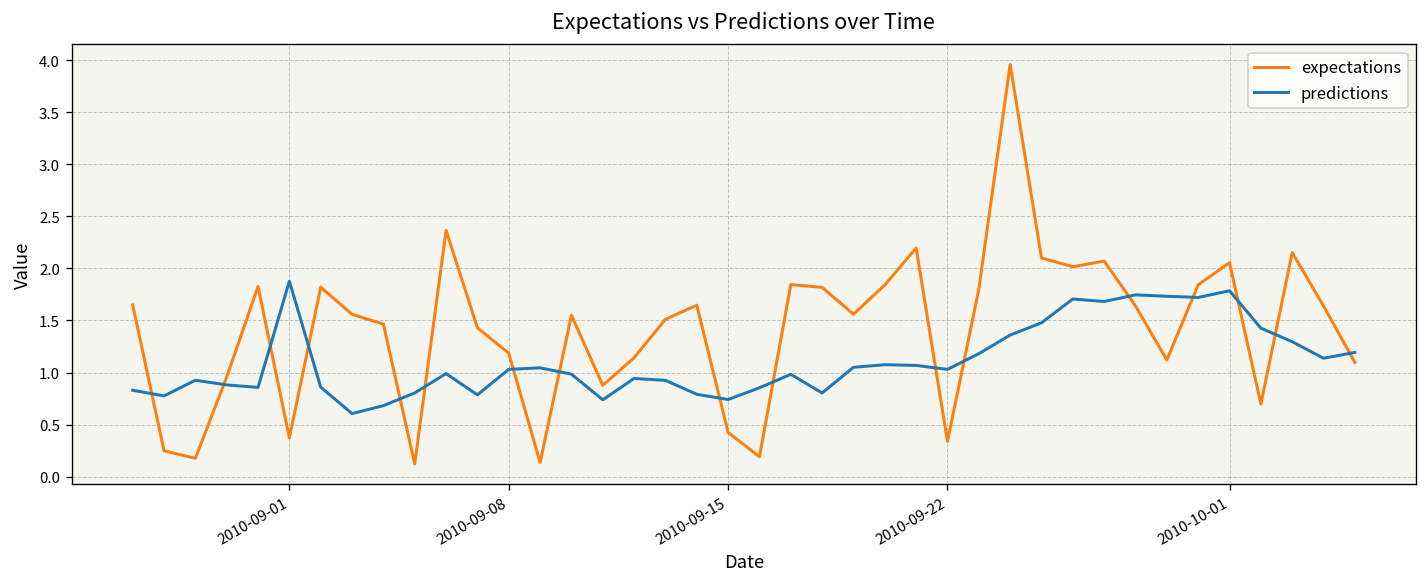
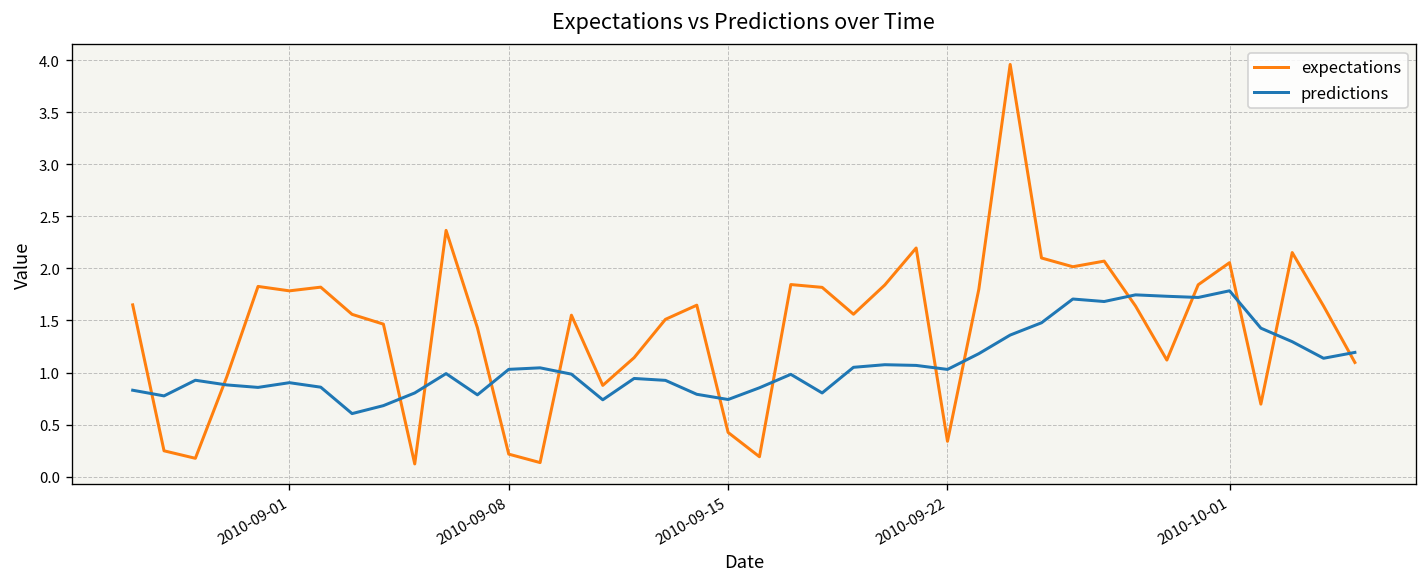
expectations, 2010-09-01: 0.4 -> 1.8
predictions, 2010-09-01: 1.9 -> 0.9
expectations, 2010-09-08: 1.2 -> 0.2
